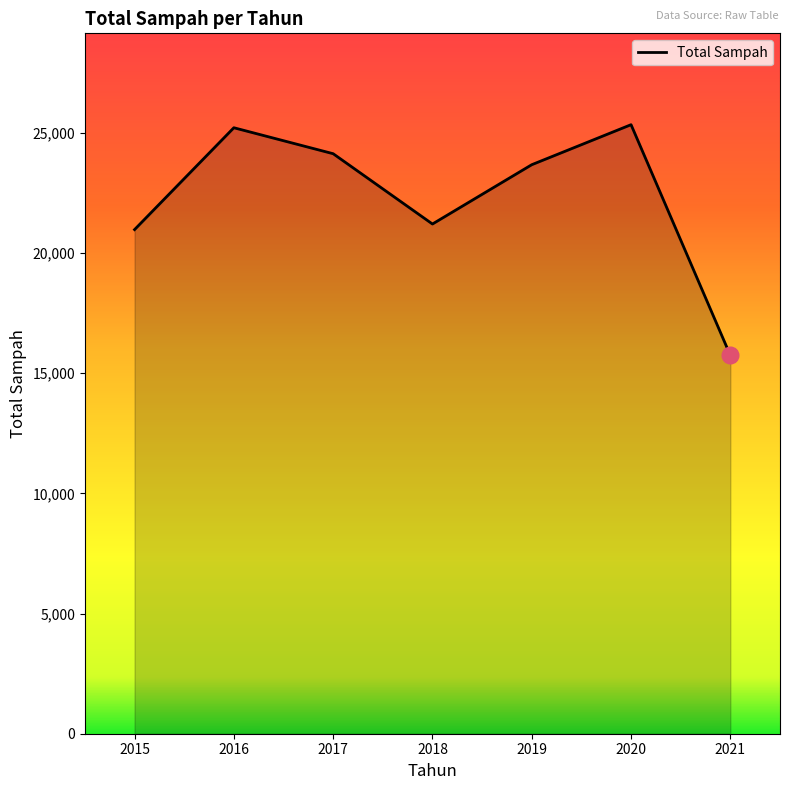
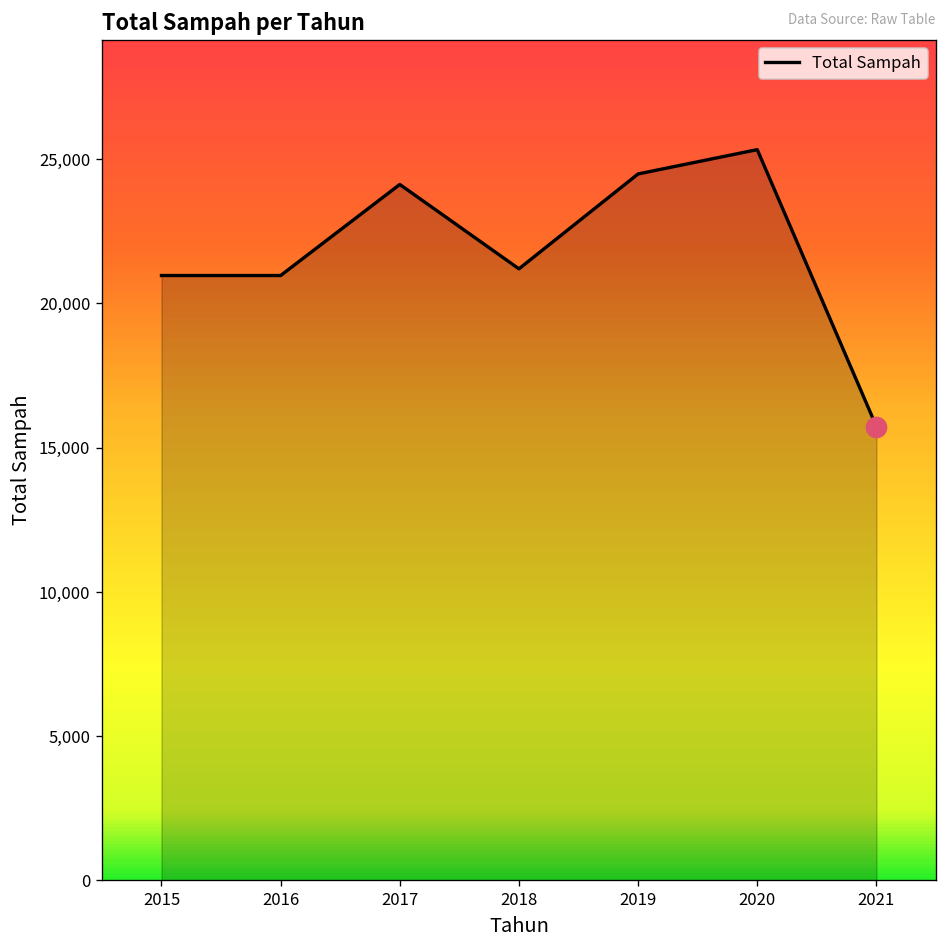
Total Sampah, 2016: 25,200 -> 21,000
Total Sampah, 2019: 23,700 -> 24,500
